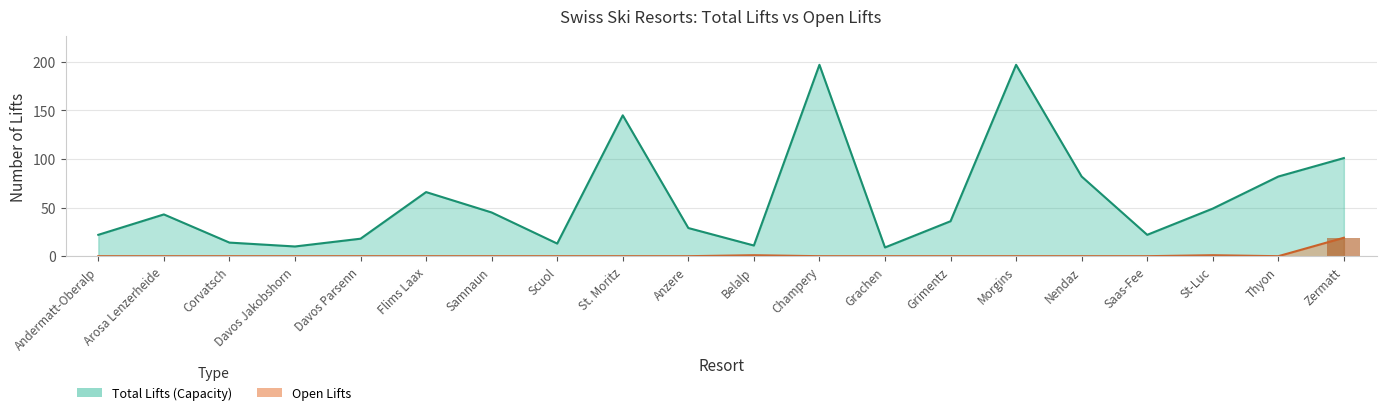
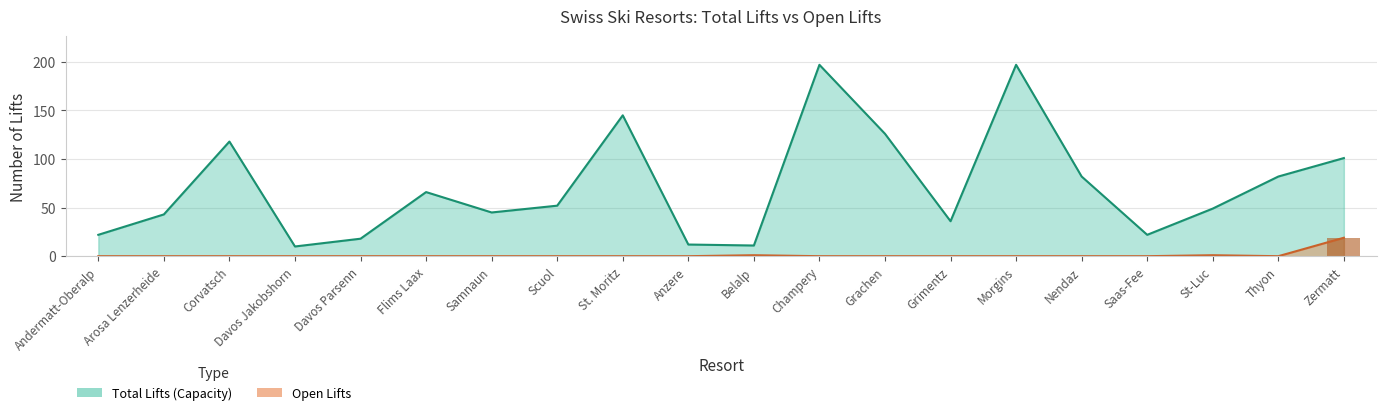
Total Lifts (Capacity), Corvatsch: 10 -> 120
Total Lifts (Capacity), Scuol: 10 -> 50
Total Lifts (Capacity), Anzere: 30 -> 10
Total Lifts (Capacity), Grachen: 10 -> 130
